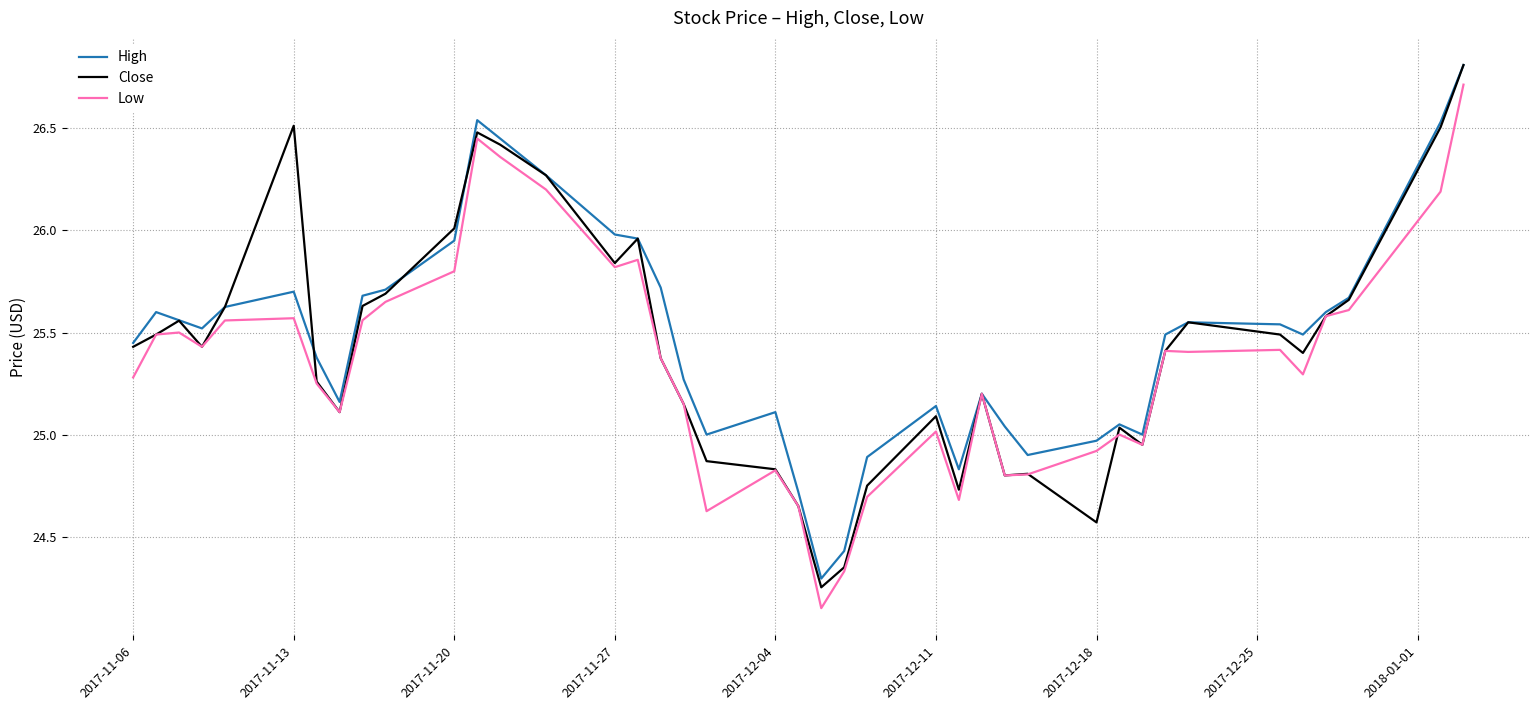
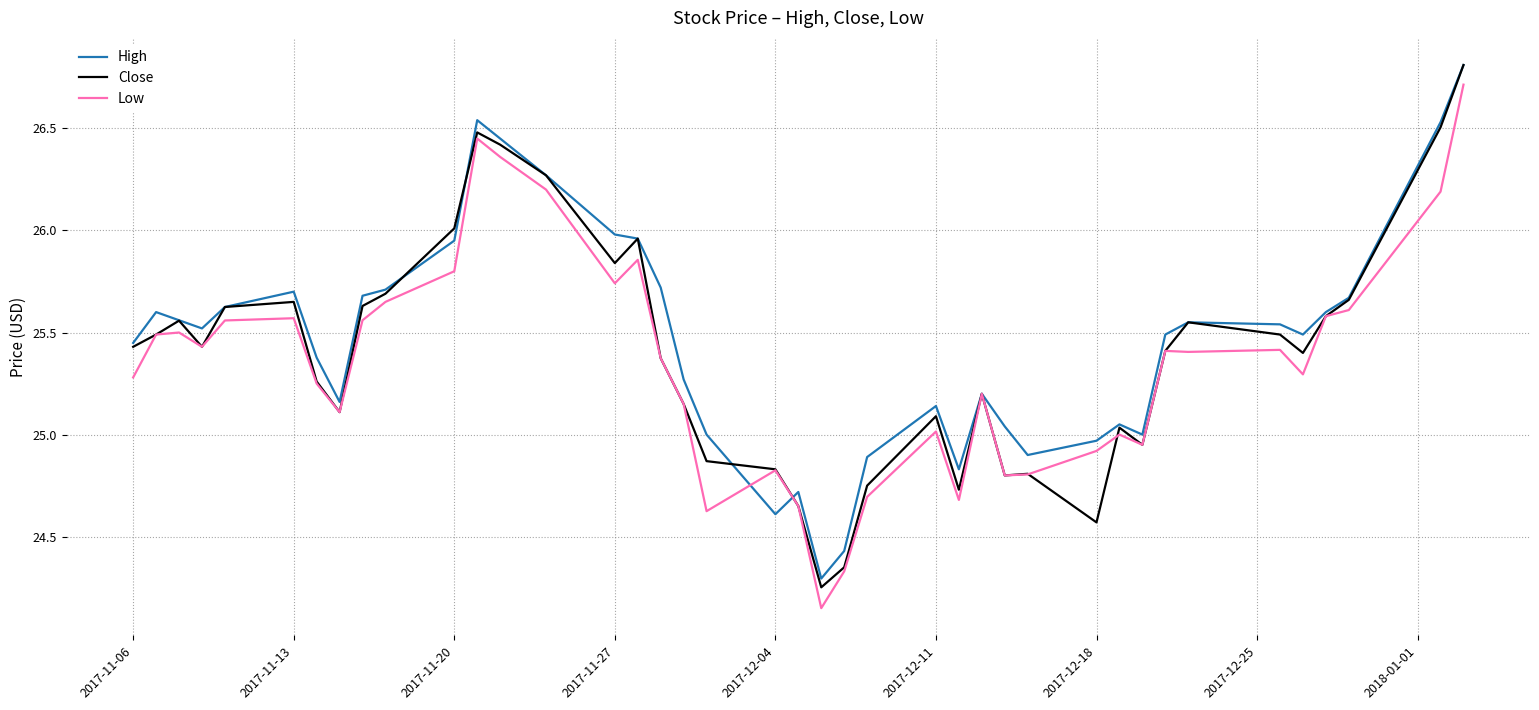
Close, 2017-11-13: 26.51 -> 25.65
Low, 2017-11-27: 25.82 -> 25.74
High, 2017-12-04: 25.11 -> 24.61
